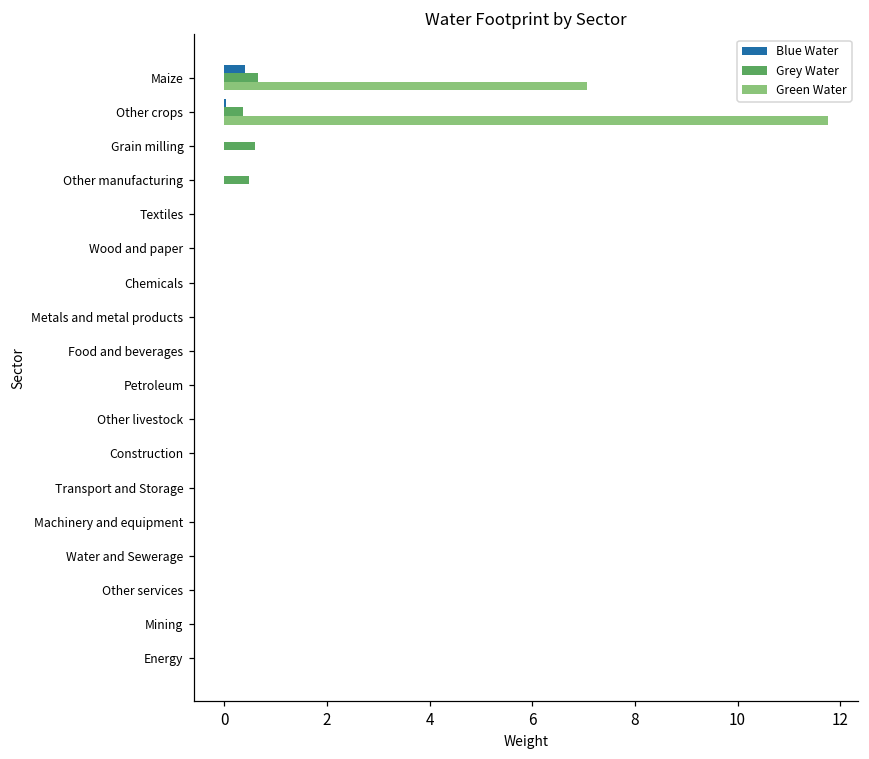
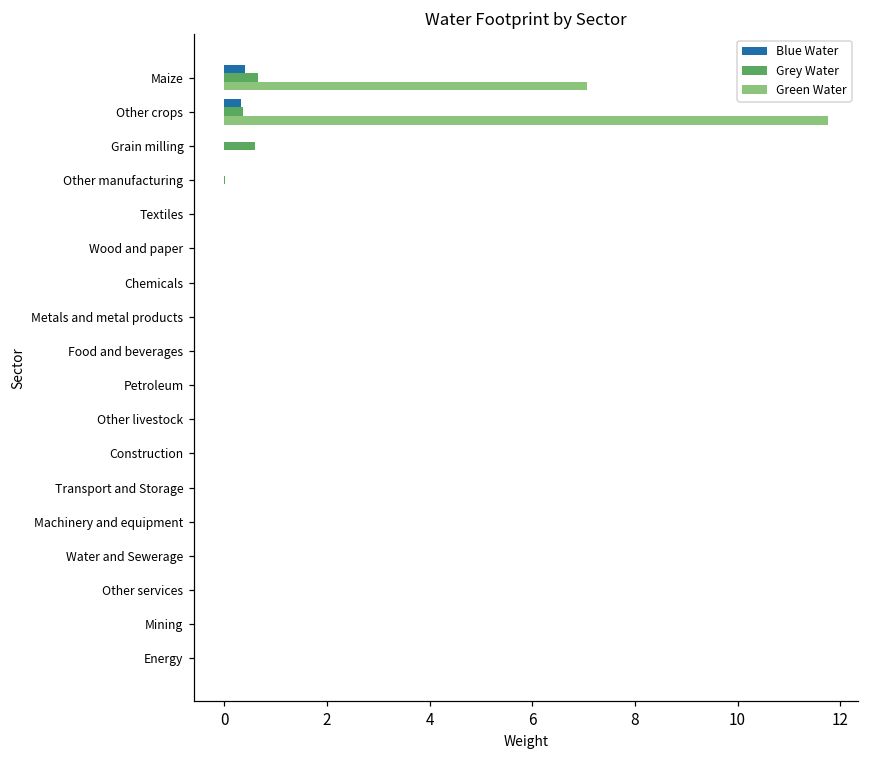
Blue Water, Other crops: 0.0 -> 0.3
Grey Water, Other manufacturing: 0.5 -> 0.0
